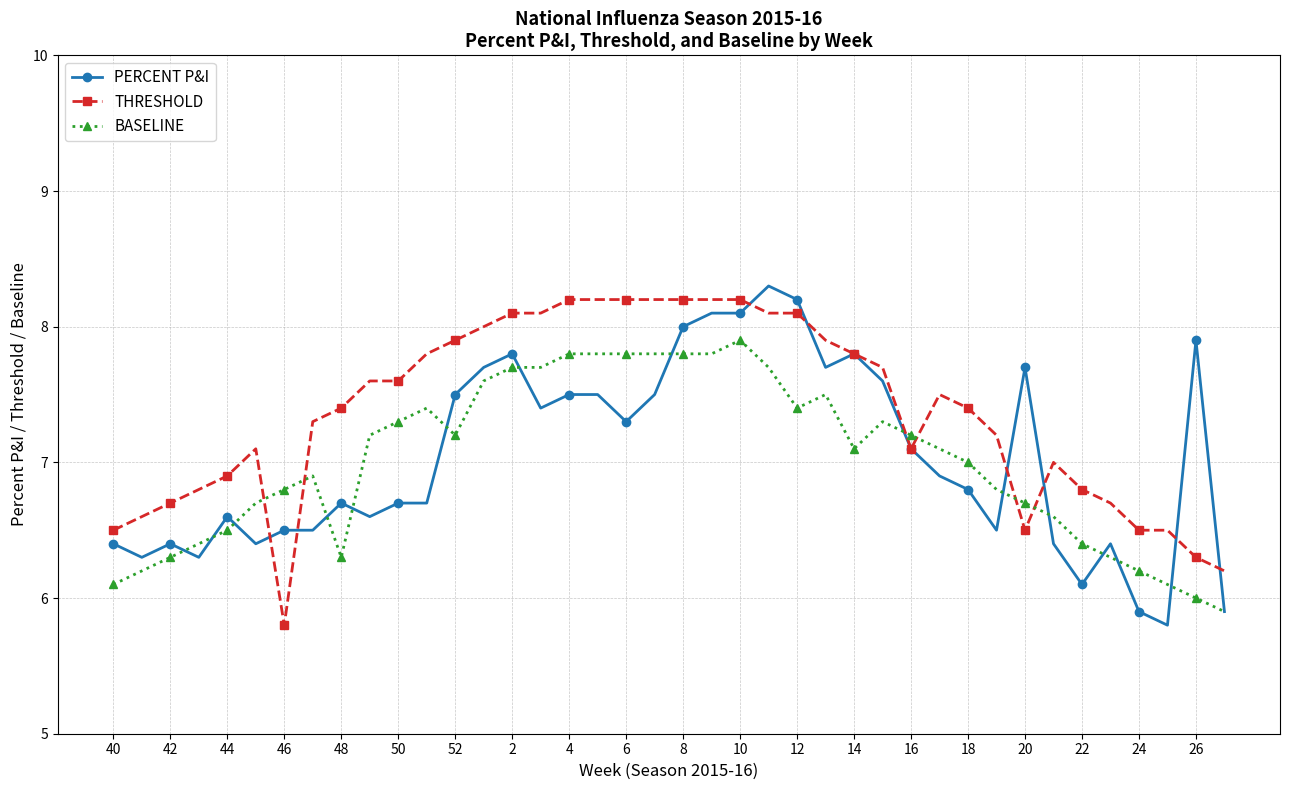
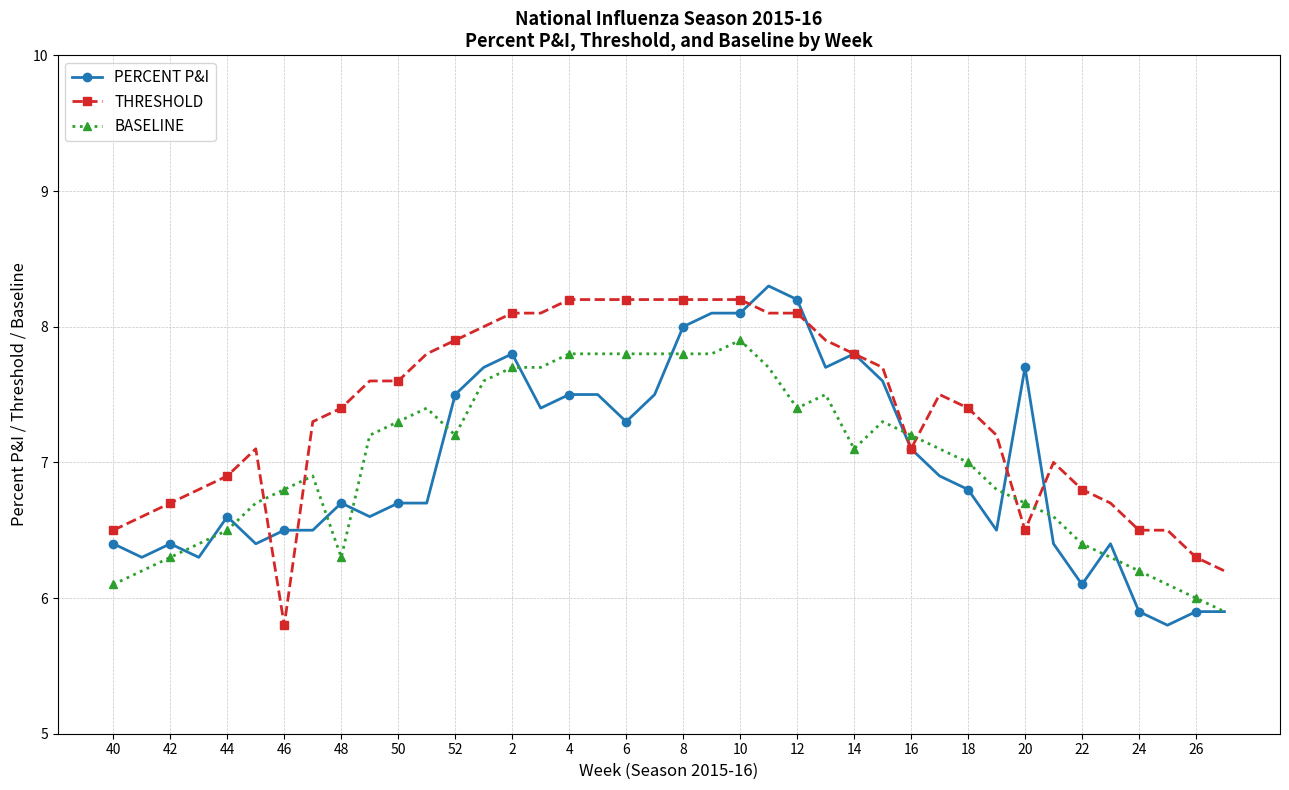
PERCENT P&I, 26: 7.9 -> 5.9
